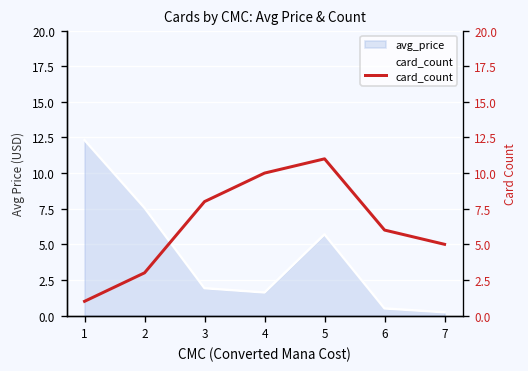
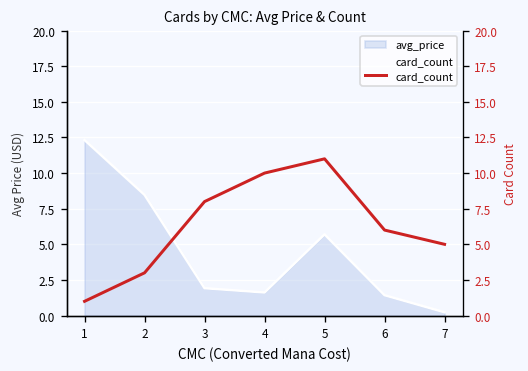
avg_price, 2: 7.6 -> 8.5
avg_price, 6: 0.5 -> 1.4
